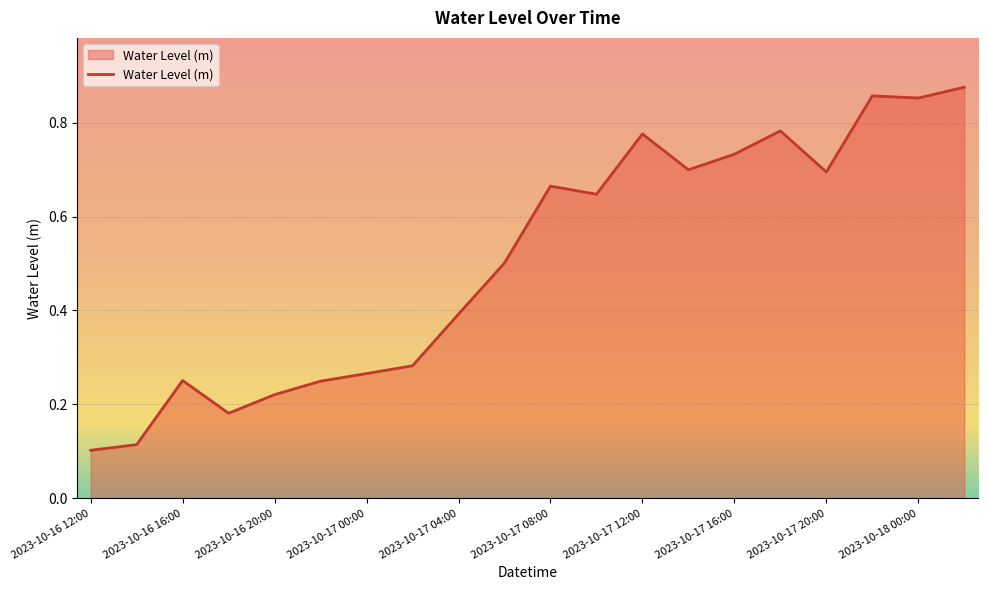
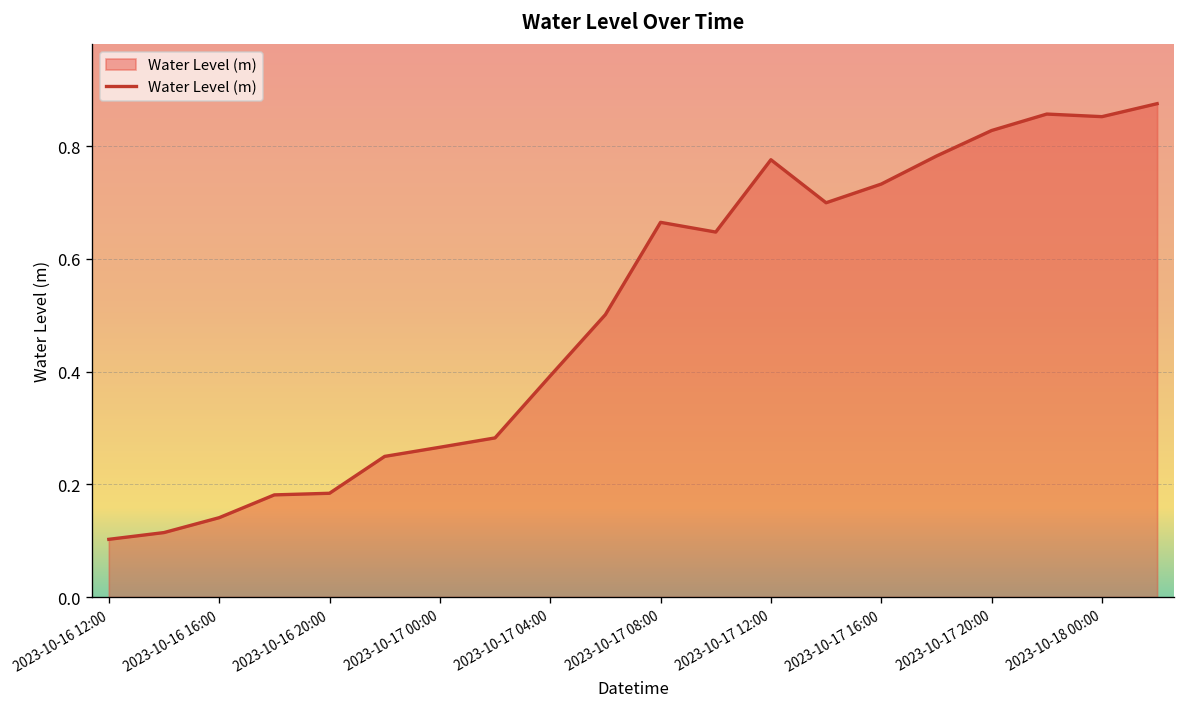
2023-10-16 16:00: 0.25 -> 0.14
2023-10-16 20:00: 0.22 -> 0.18
2023-10-17 20:00: 0.69 -> 0.83
